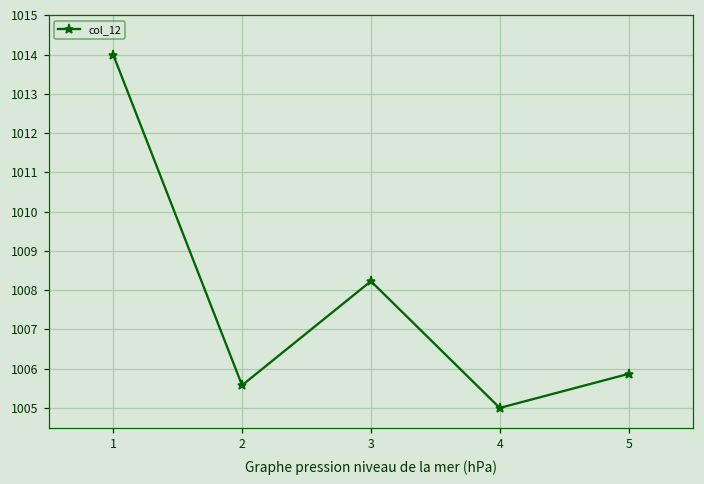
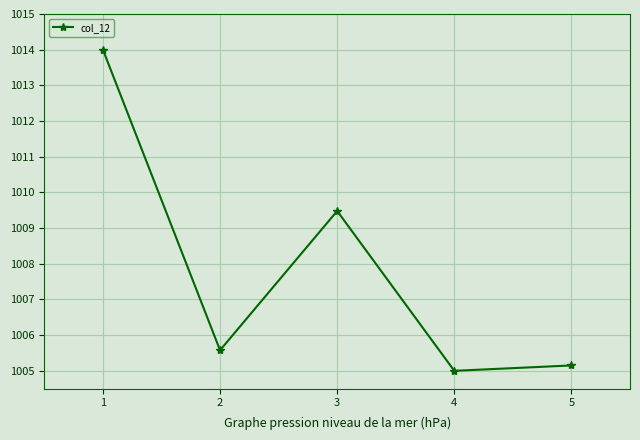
3: 1008.2 -> 1009.5
5: 1005.9 -> 1005.2
